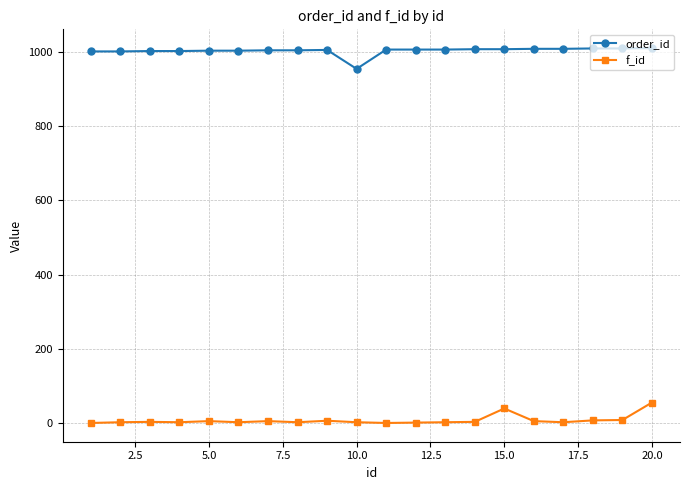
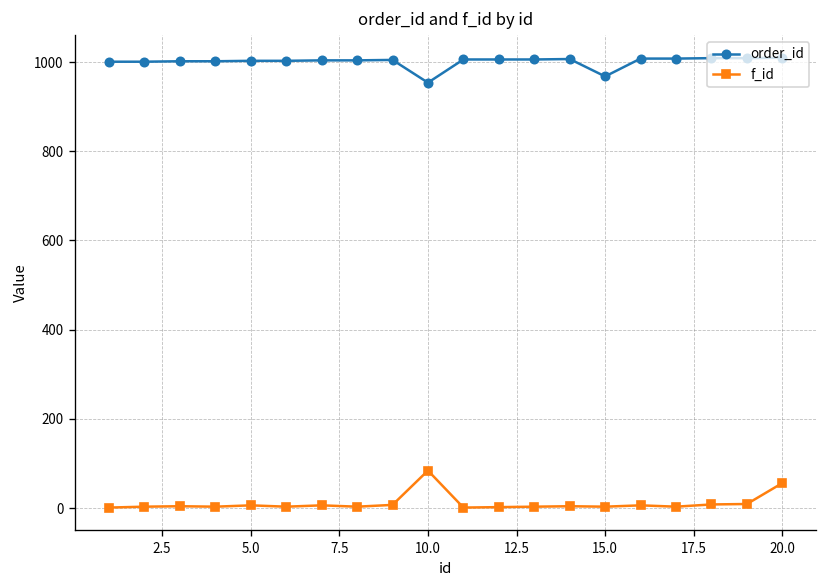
f_id, 10.0: 0 -> 80
order_id, 15.0: 1010 -> 970
f_id, 15.0: 40 -> 0
